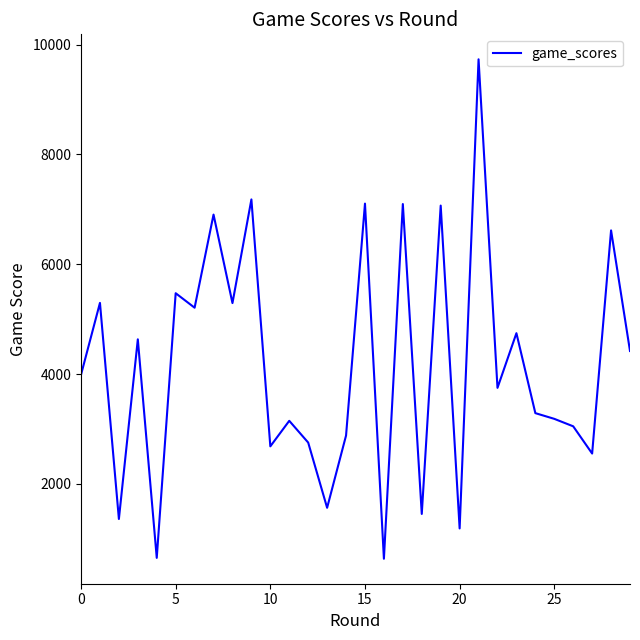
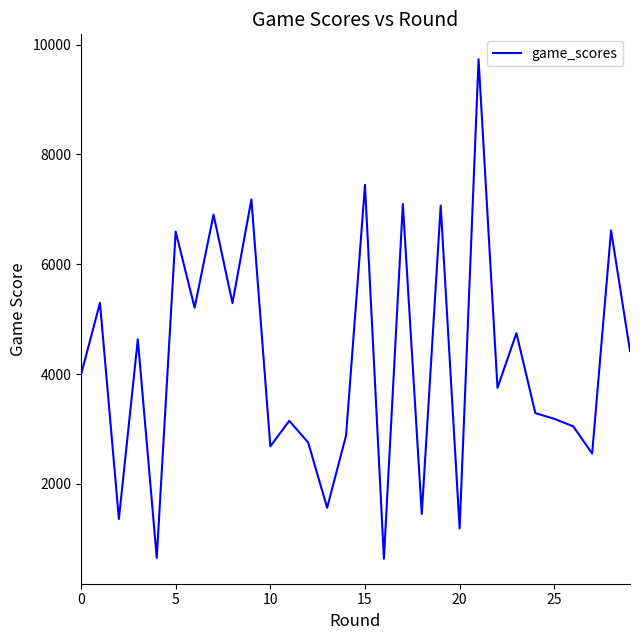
5: 5500 -> 6600
15: 7100 -> 7400
